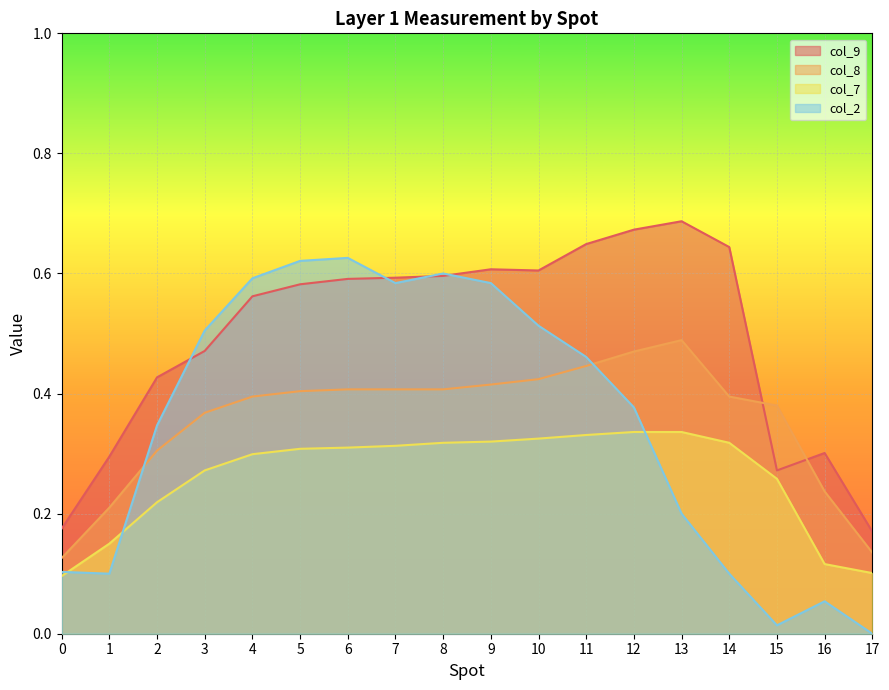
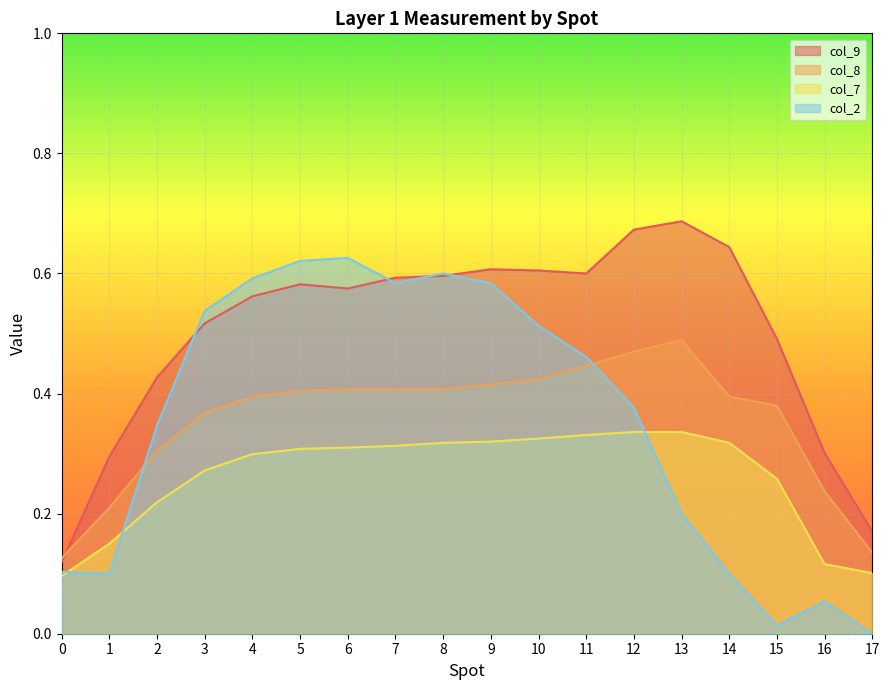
col_9, 0: 0.18 -> 0.12
col_9, 3: 0.47 -> 0.52
col_2, 3: 0.51 -> 0.54
col_9, 6: 0.59 -> 0.58
col_9, 11: 0.65 -> 0.60
col_9, 15: 0.27 -> 0.49
